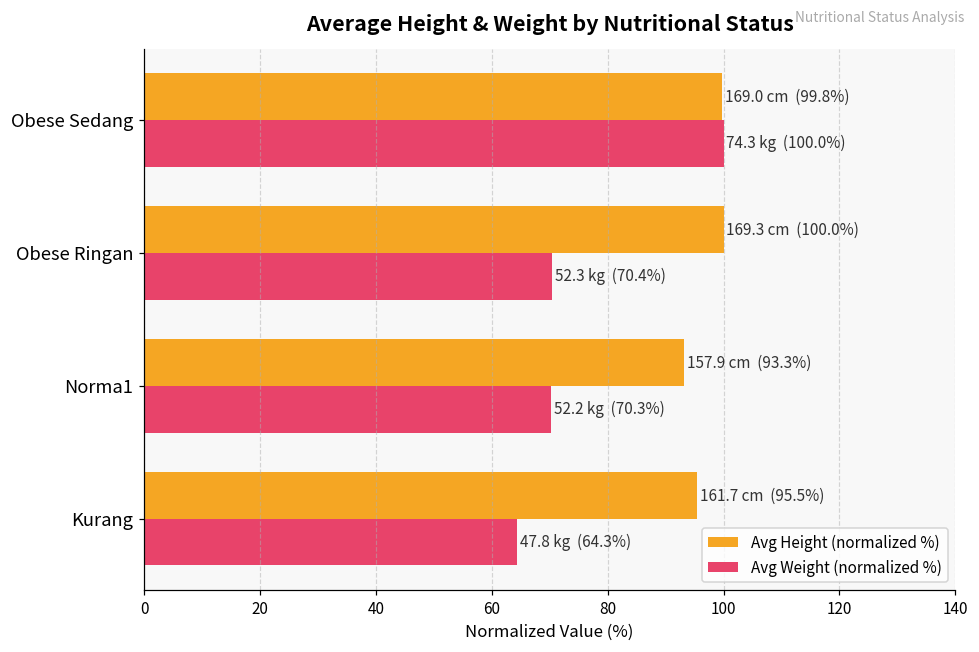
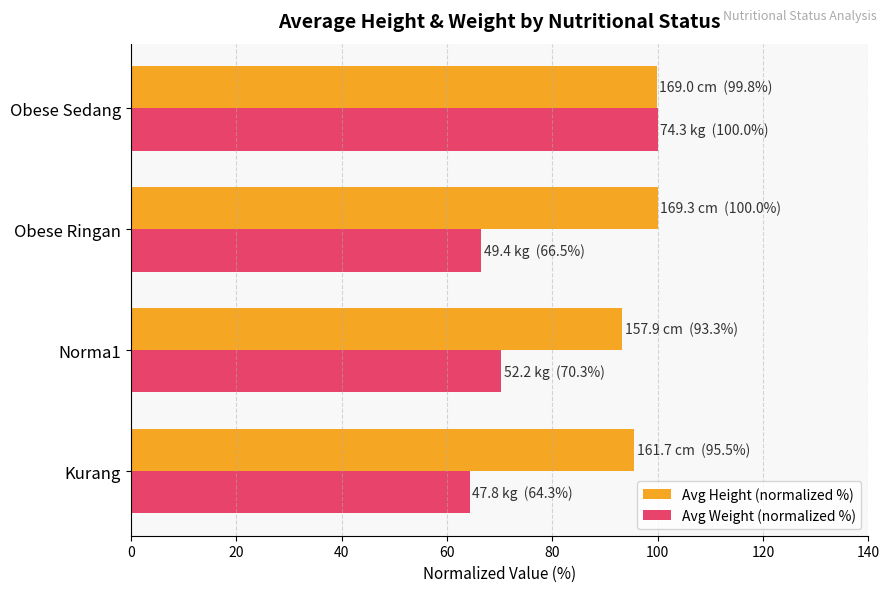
Avg Weight (normalized %), Obese Ringan: 52.3 kg (70.4%) -> 49.4 kg (66.5%)
